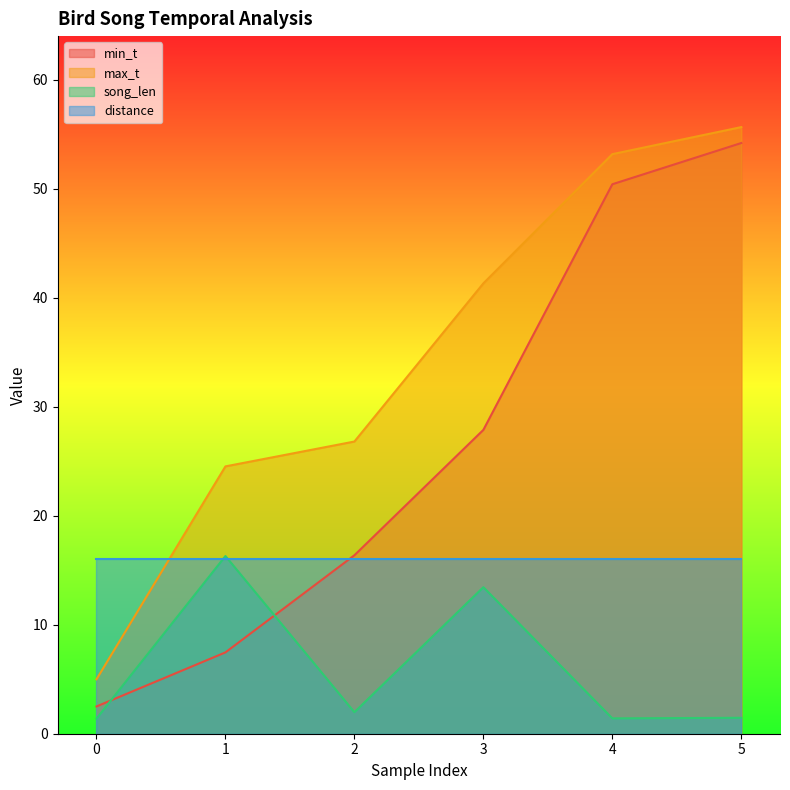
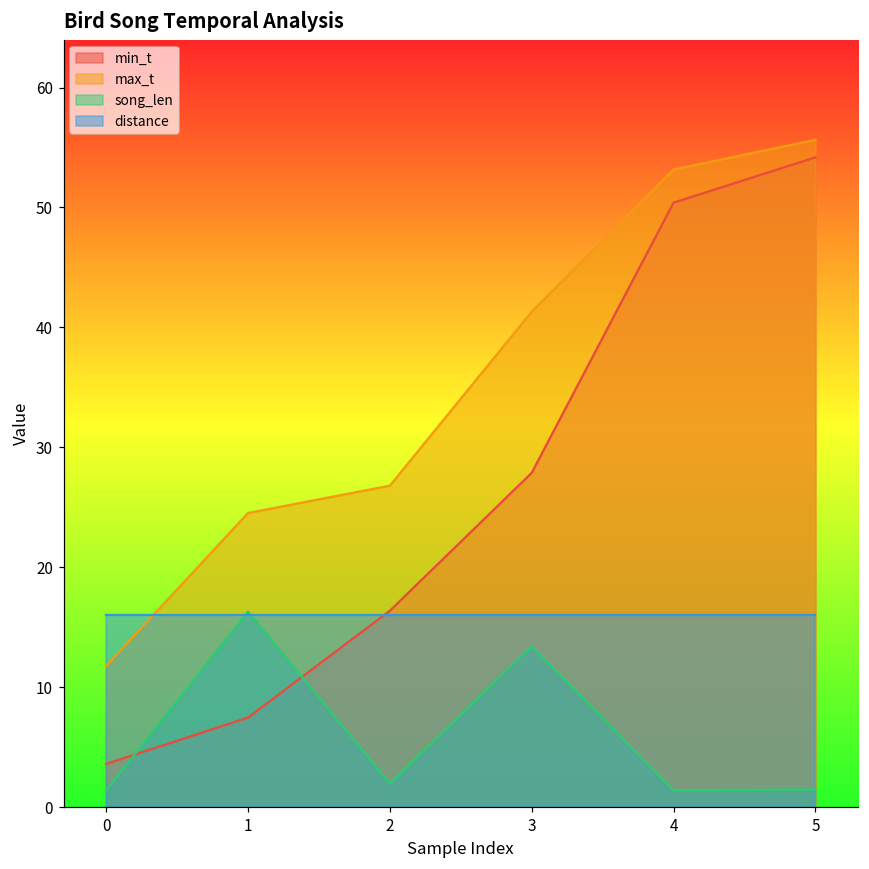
min_t, 0: 2.5 -> 3.6
max_t, 0: 5.0 -> 11.8
